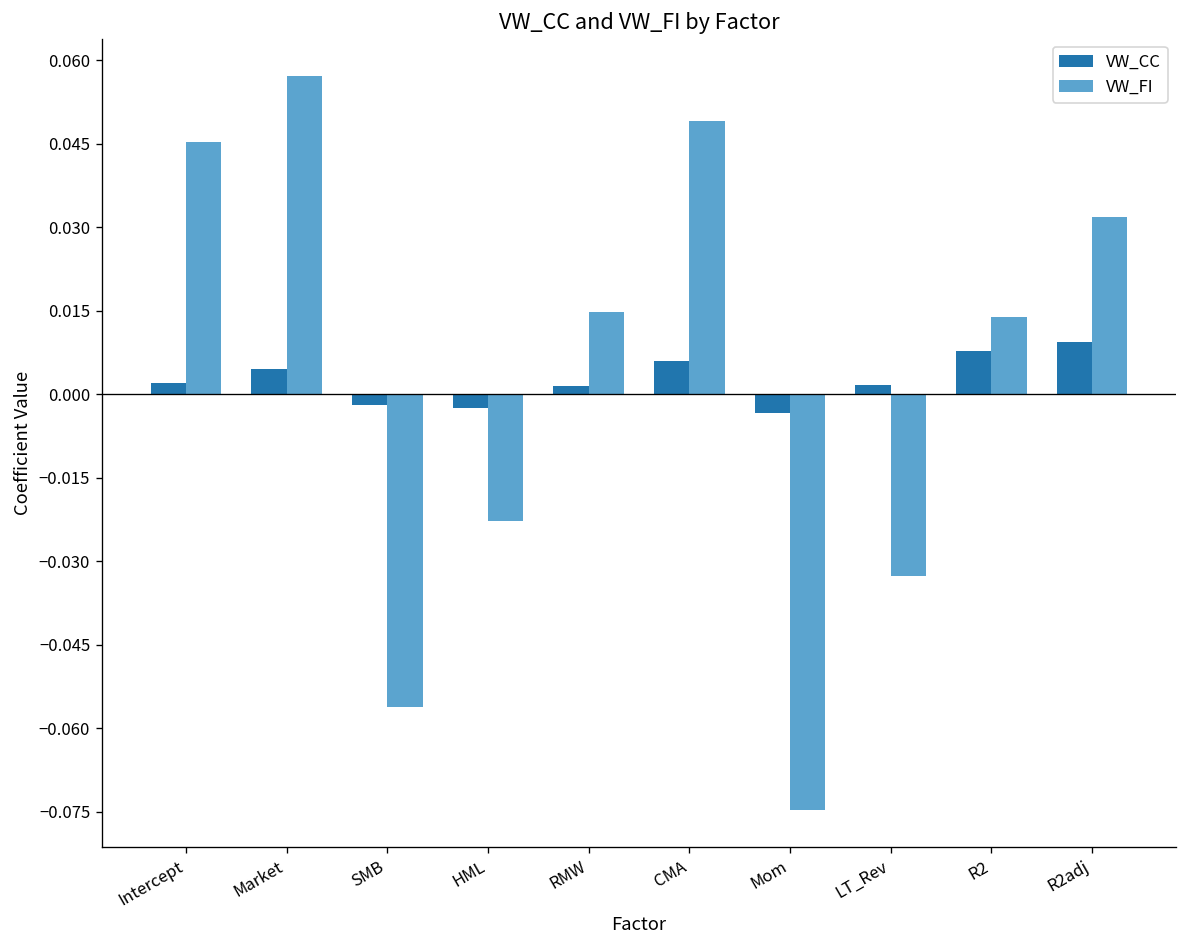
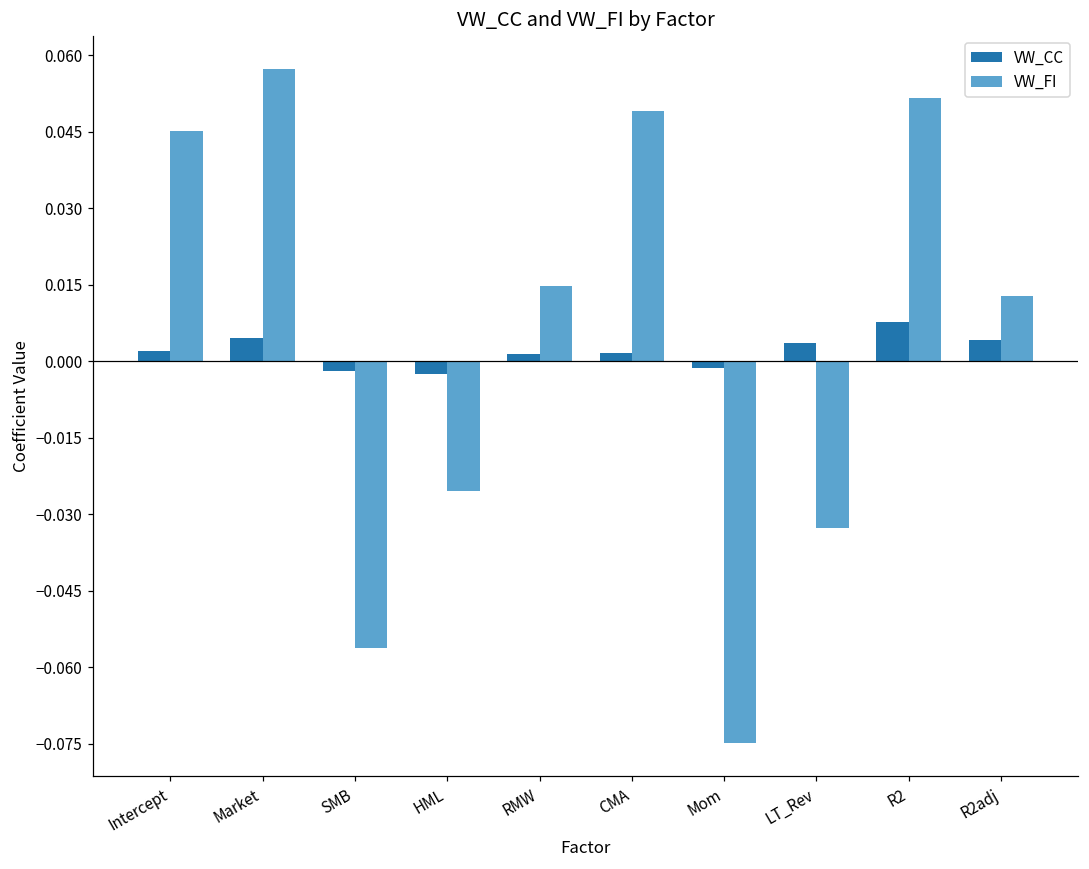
VW_FI, HML: -0.023 -> -0.025
VW_CC, CMA: 0.006 -> 0.002
VW_CC, Mom: -0.003 -> -0.001
VW_CC, LT_Rev: 0.002 -> 0.004
VW_FI, R2: 0.014 -> 0.052
VW_CC, R2adj: 0.009 -> 0.004
VW_FI, R2adj: 0.032 -> 0.013
